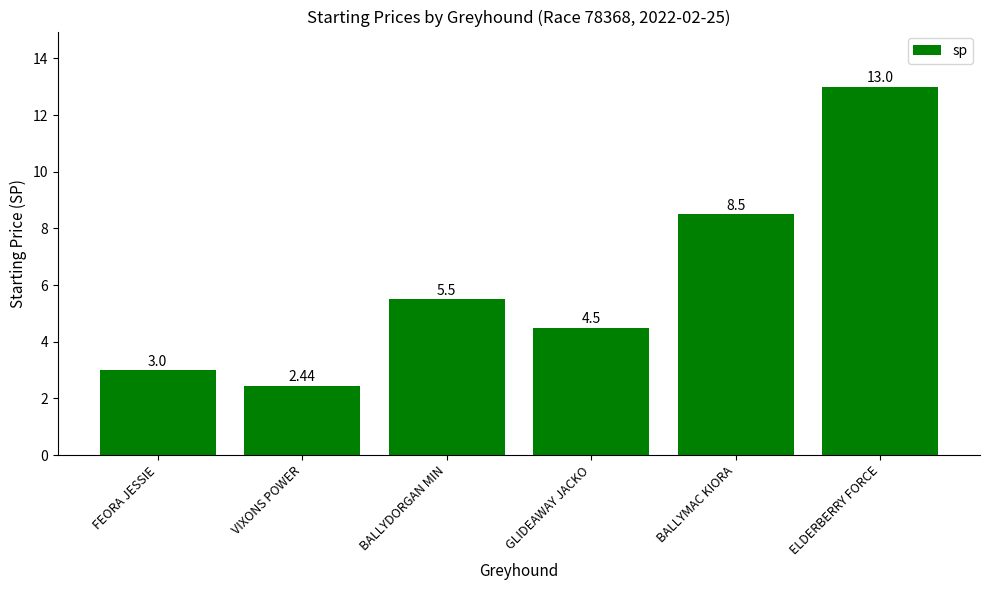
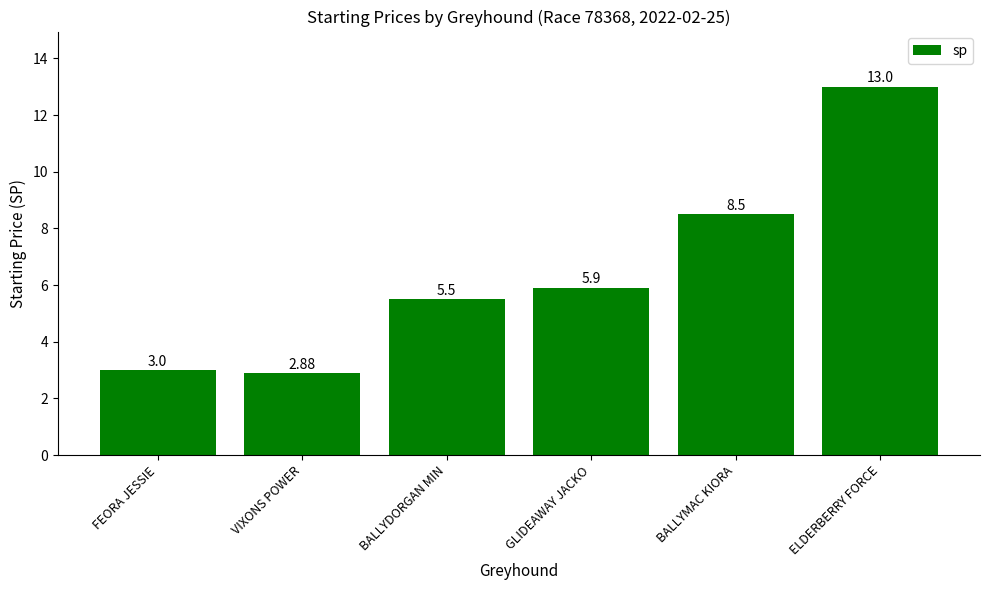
VIXONS POWER: 2.44 -> 2.88
GLIDEAWAY JACKO: 4.5 -> 5.9
